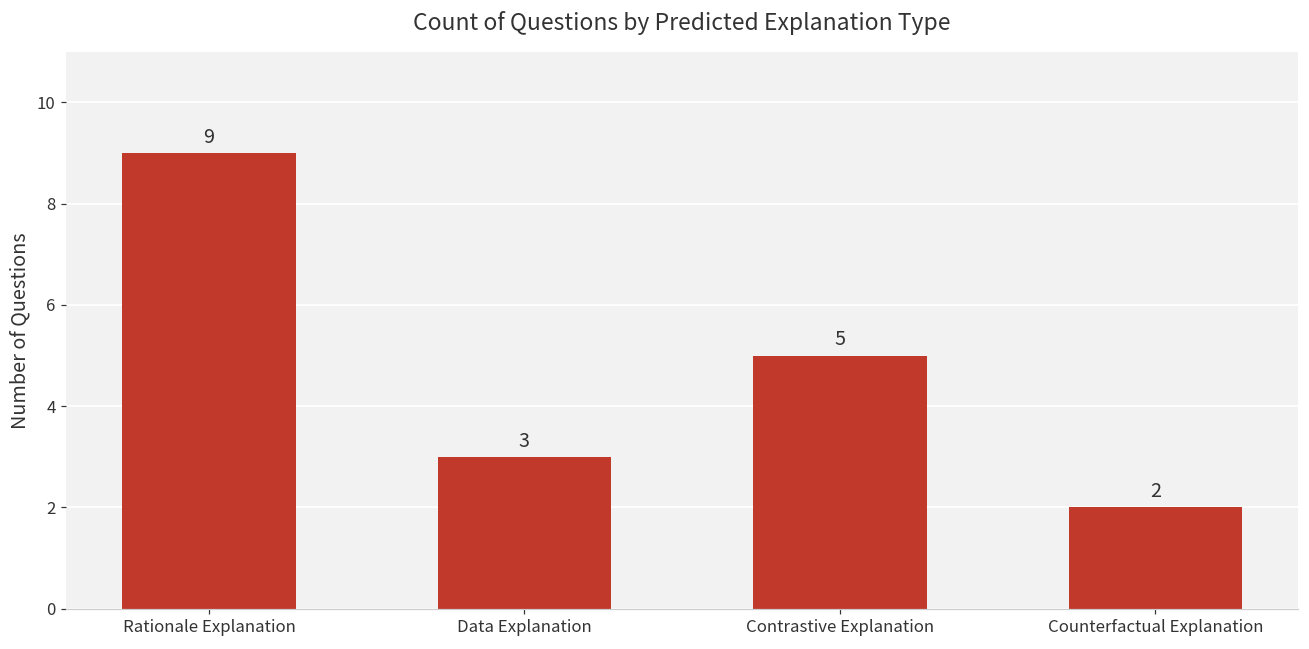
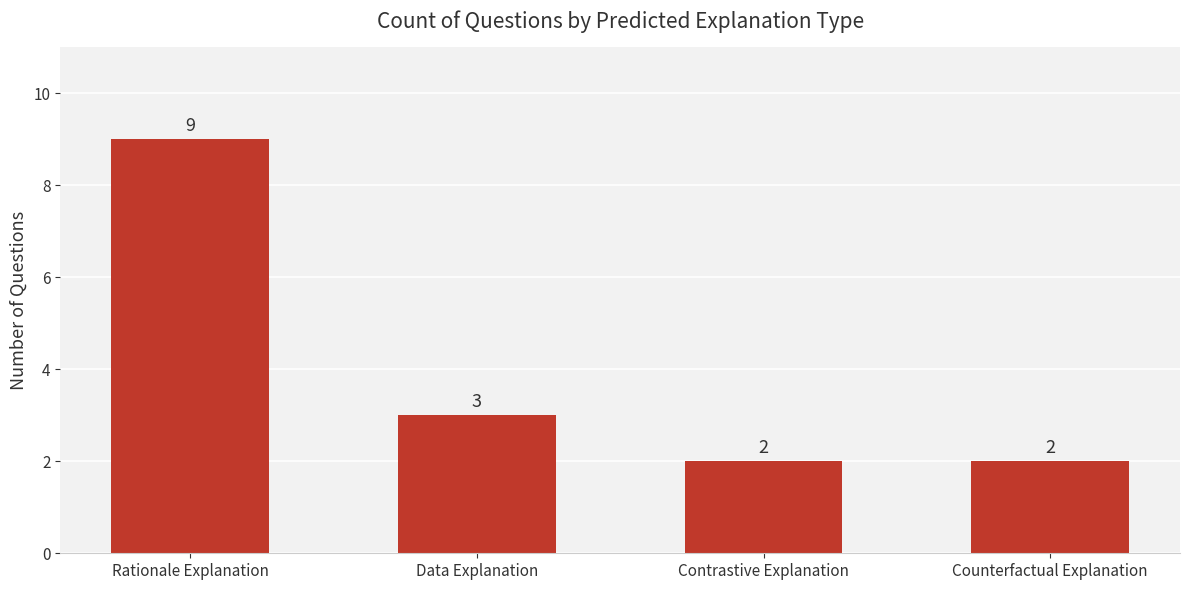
Contrastive Explanation: 5 -> 2
